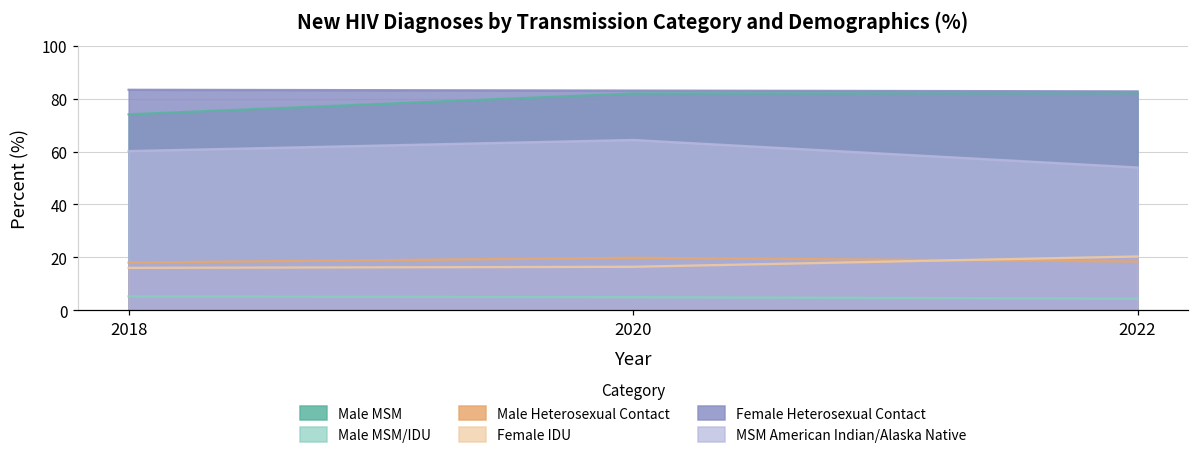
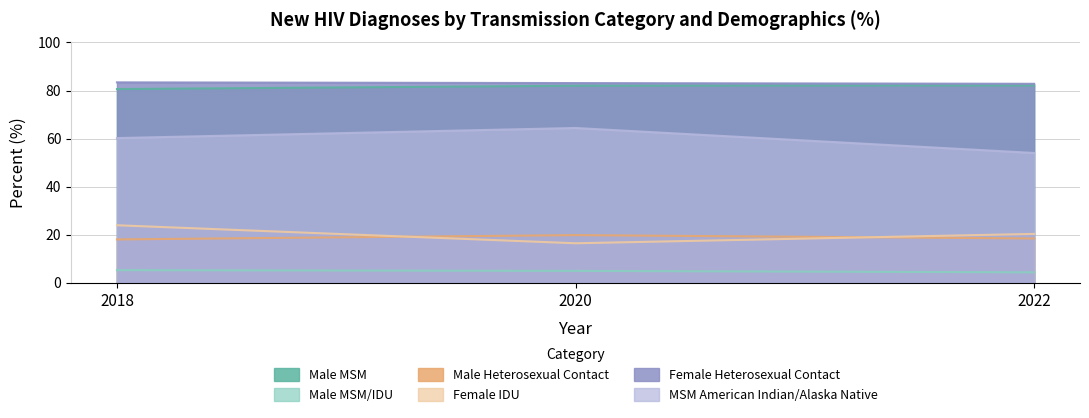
Male MSM, 2018: 74 -> 81
Female IDU, 2018: 16 -> 24
